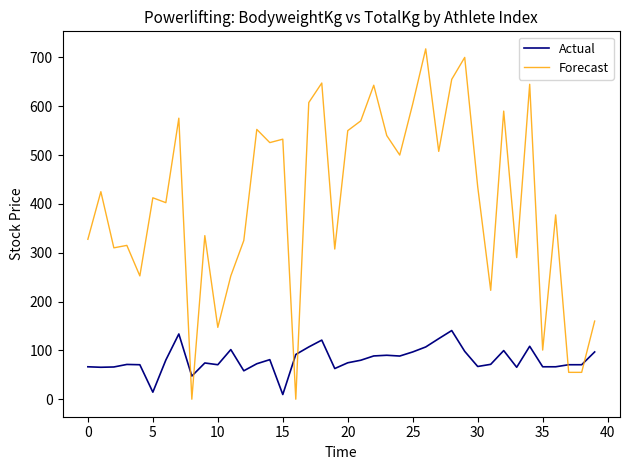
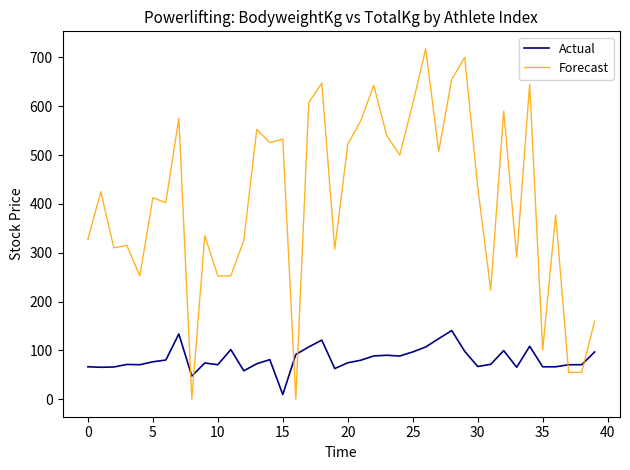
Actual, 5: 10 -> 80
Forecast, 10: 150 -> 250
Forecast, 20: 550 -> 520
